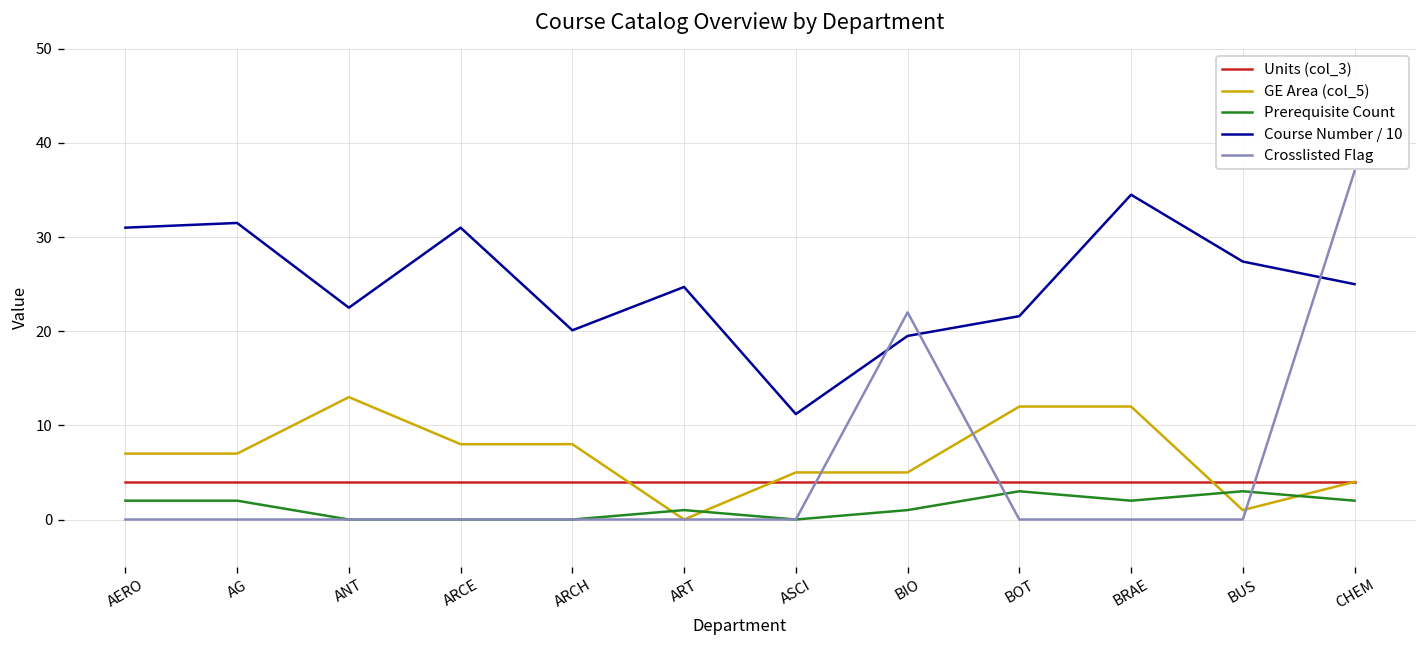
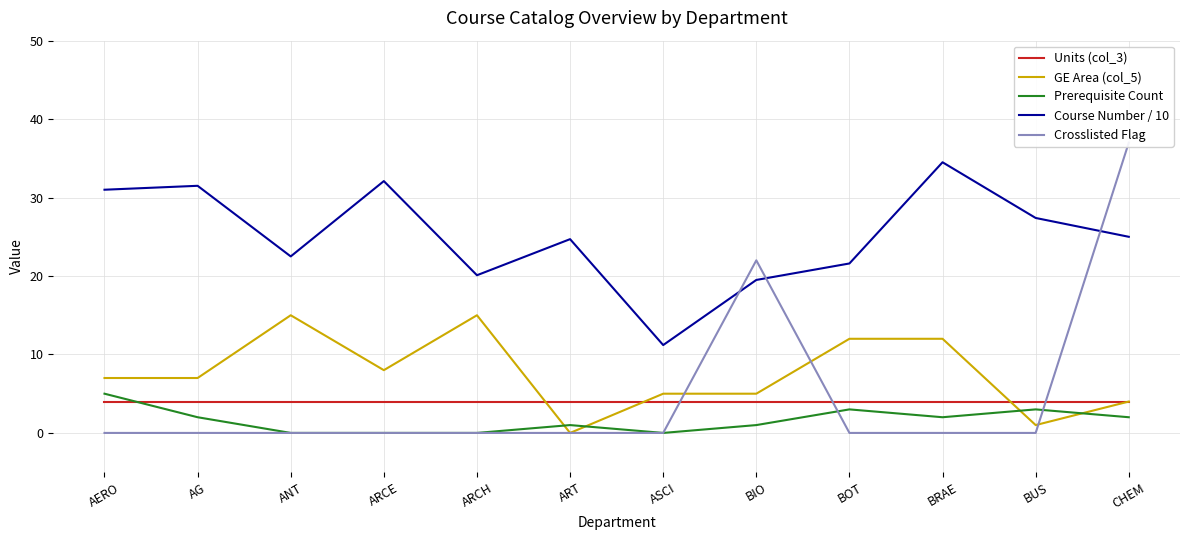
Prerequisite Count, AERO: 2 -> 5
GE Area (col_5), ANT: 13 -> 15
Course Number / 10, ARCE: 31 -> 32
GE Area (col_5), ARCH: 8 -> 15
